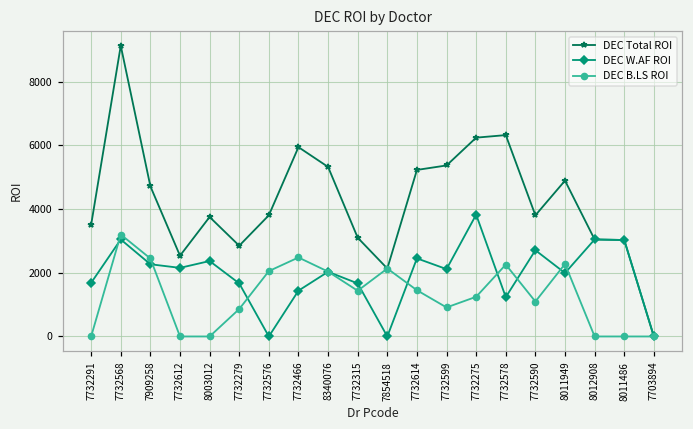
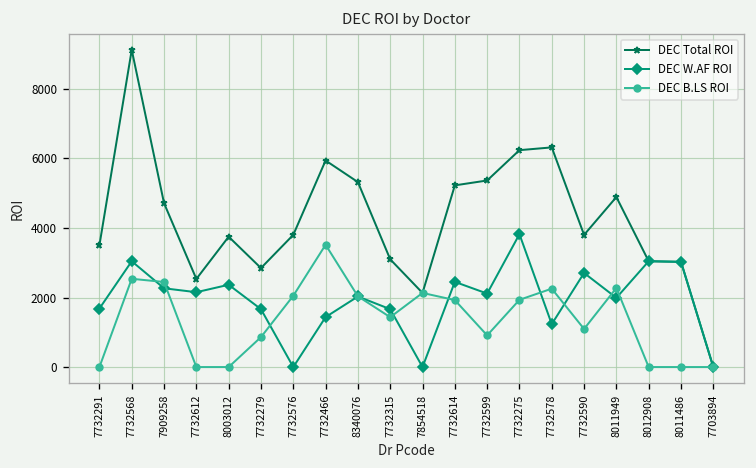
DEC B.LS ROI, 7732568: 3200 -> 2500
DEC B.LS ROI, 7732466: 2500 -> 3500
DEC B.LS ROI, 7732614: 1500 -> 1900
DEC B.LS ROI, 7732275: 1200 -> 1900
